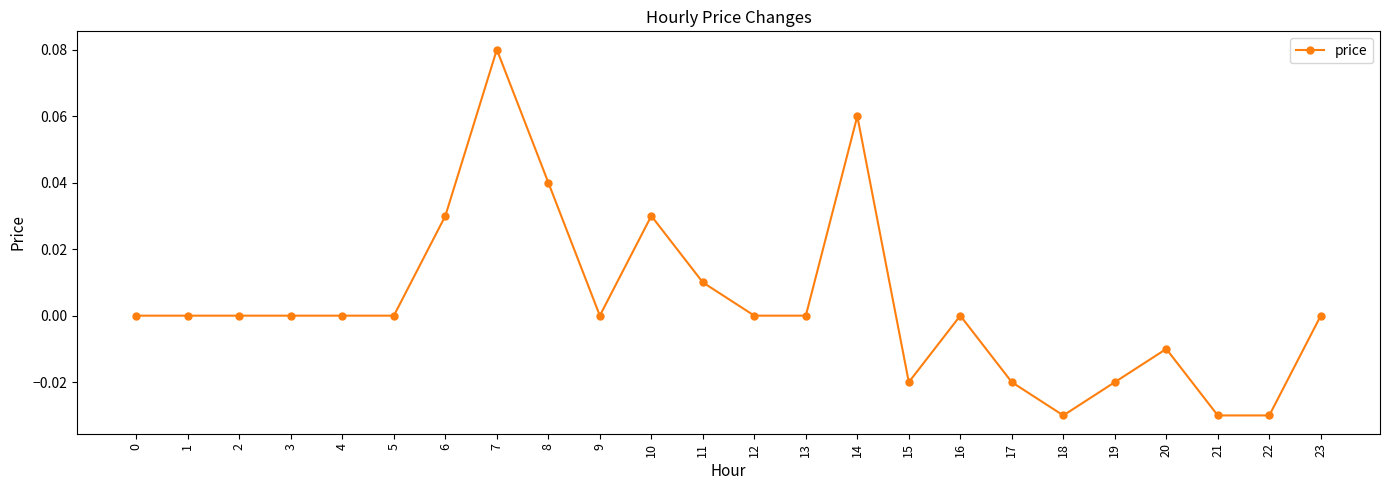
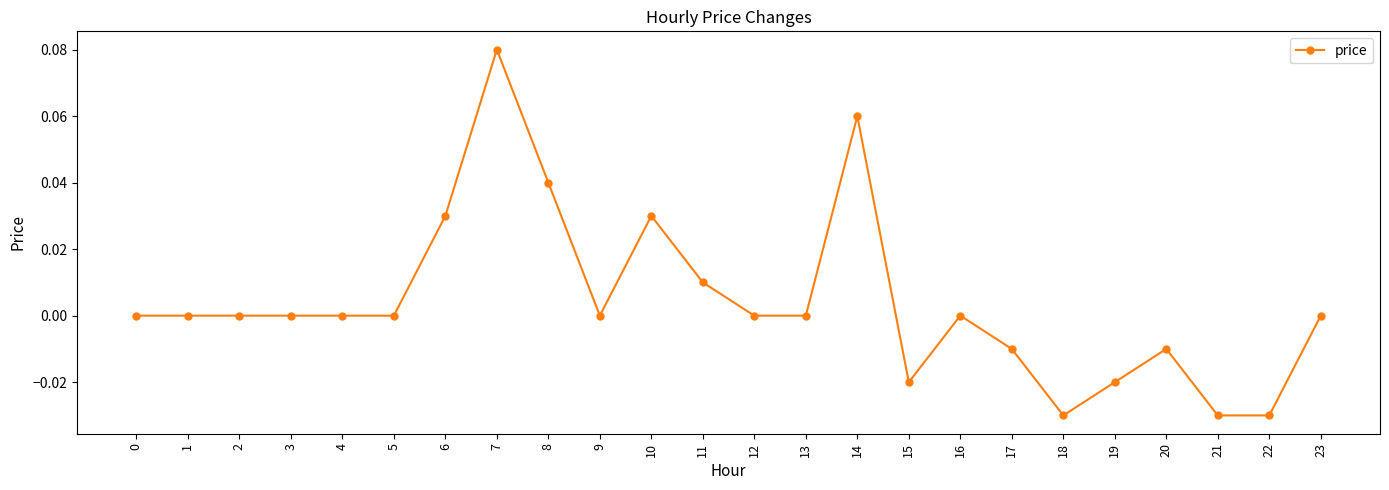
17: -0.02 -> -0.01
